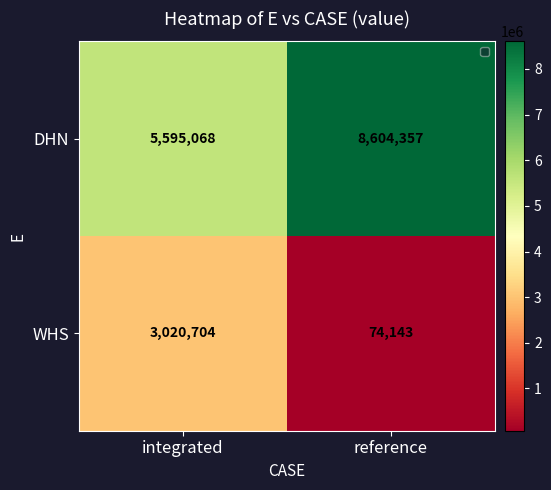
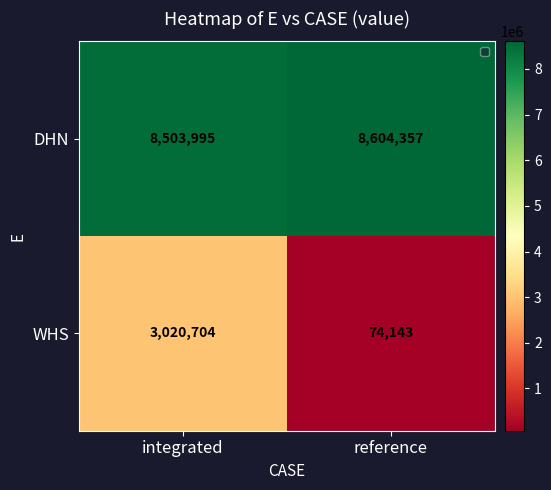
DHN, integrated: 5,595,068 -> 8,503,995
